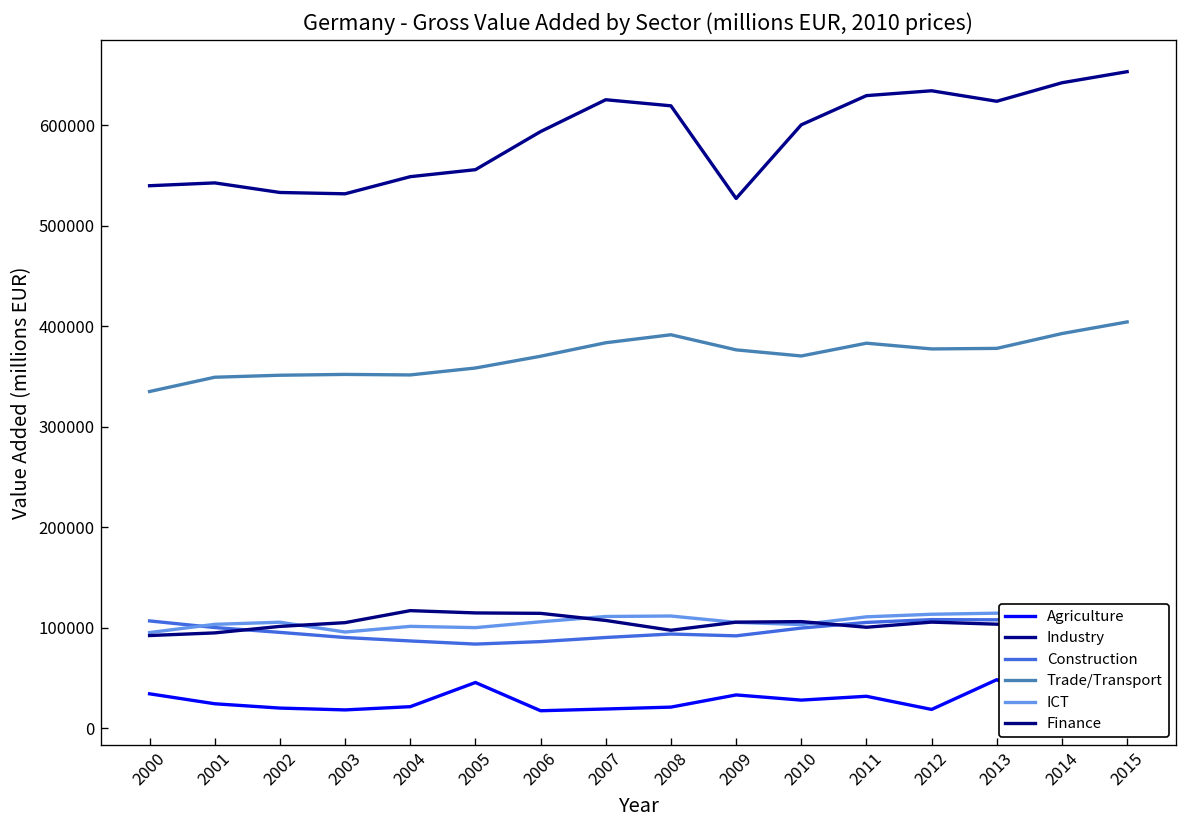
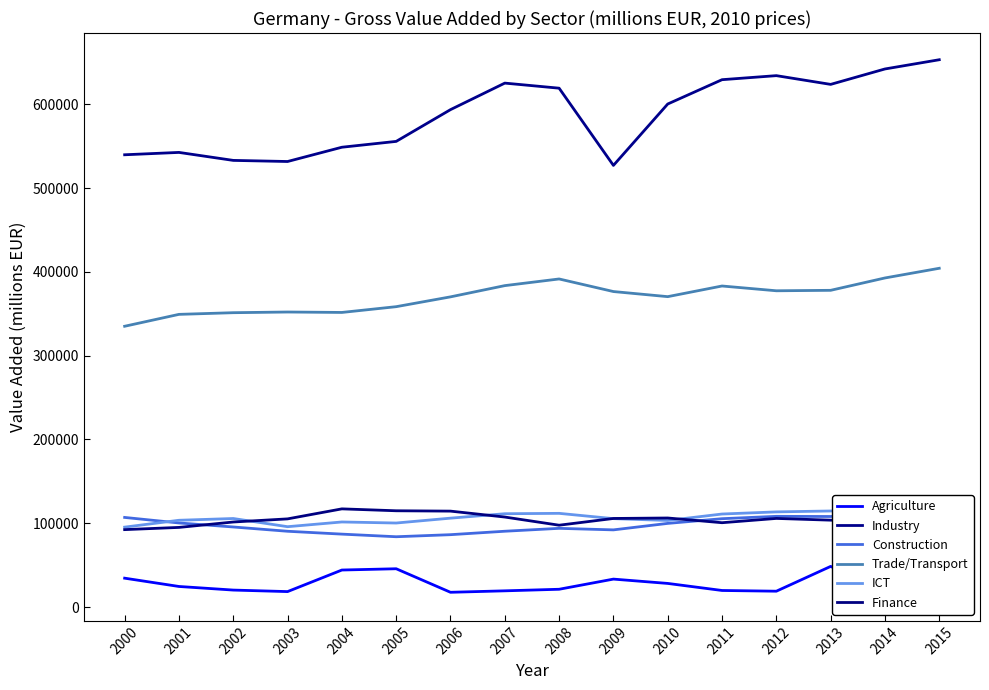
Agriculture, 2004: 20000 -> 40000
Agriculture, 2011: 30000 -> 20000
